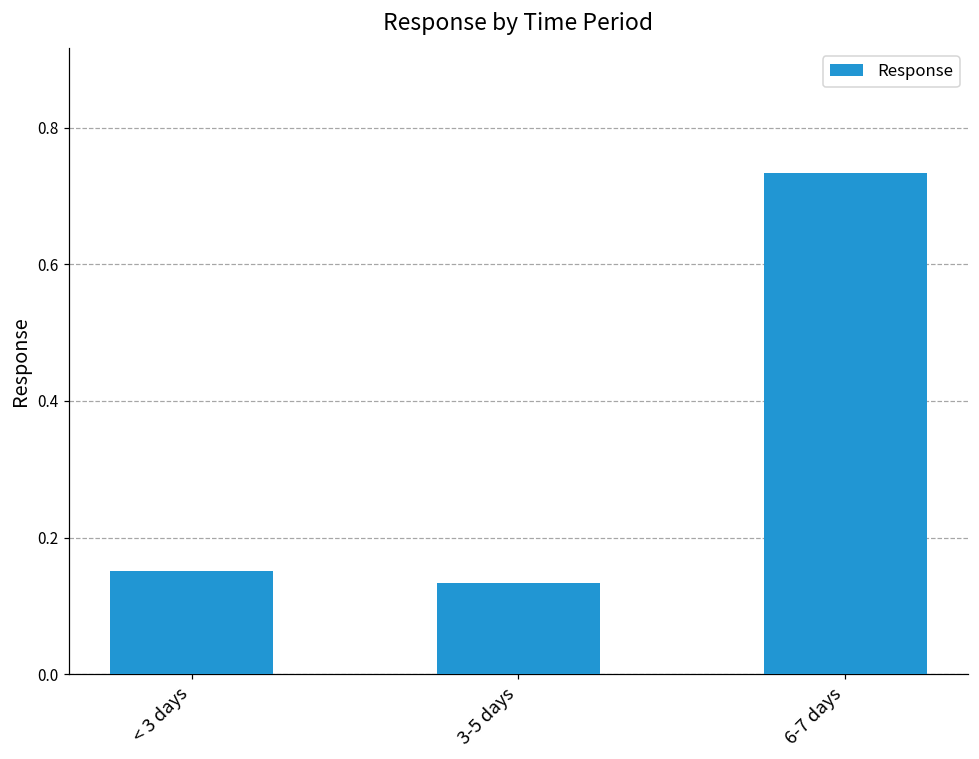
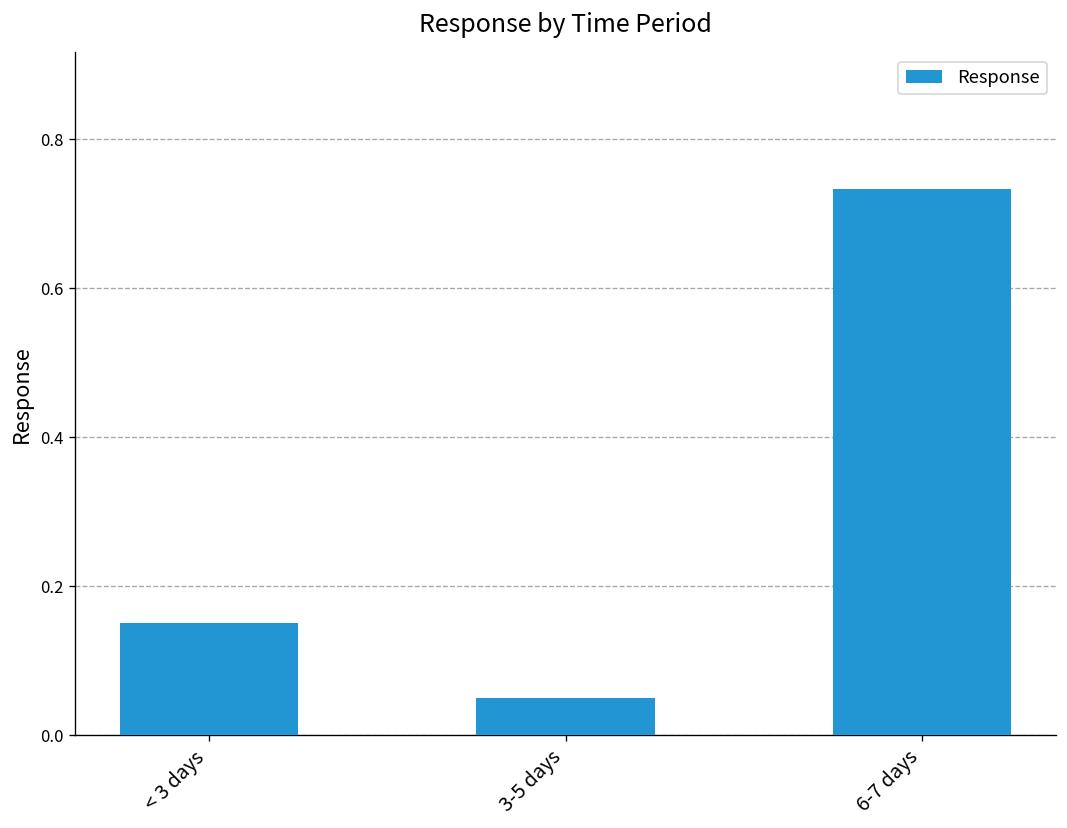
3-5 days: 0.13 -> 0.05
